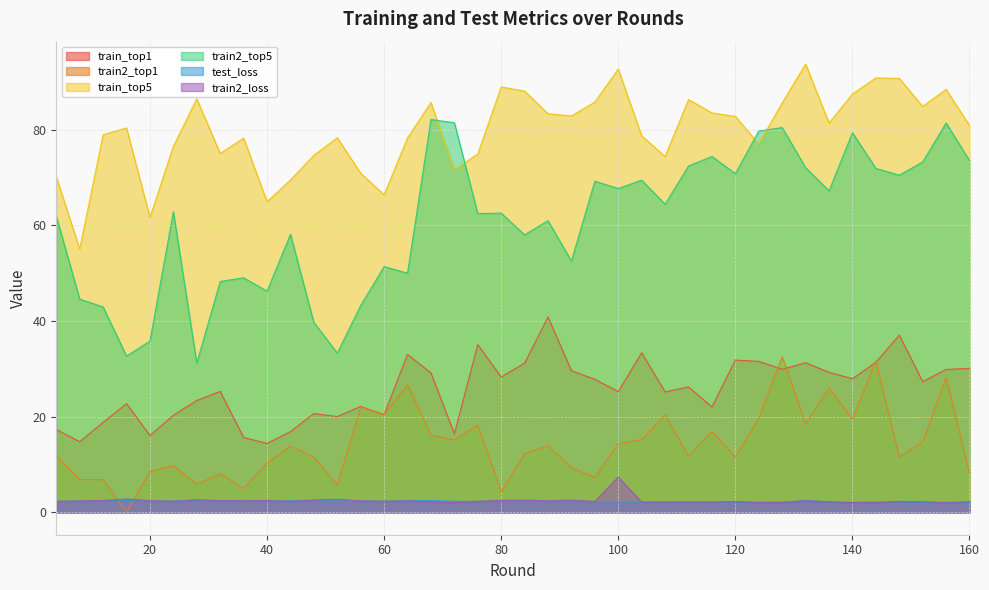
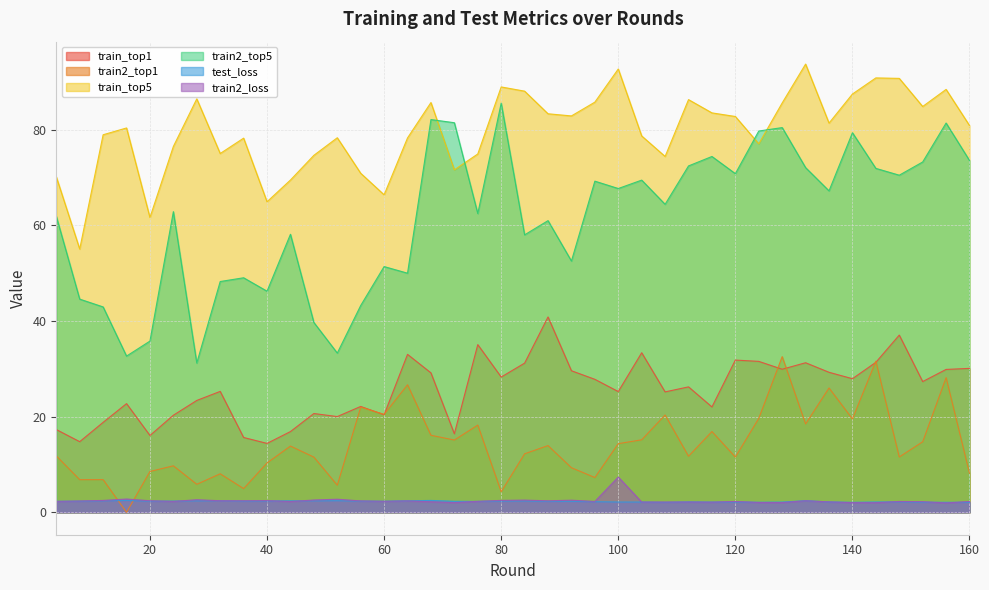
train2_top5, 80: 63 -> 86
